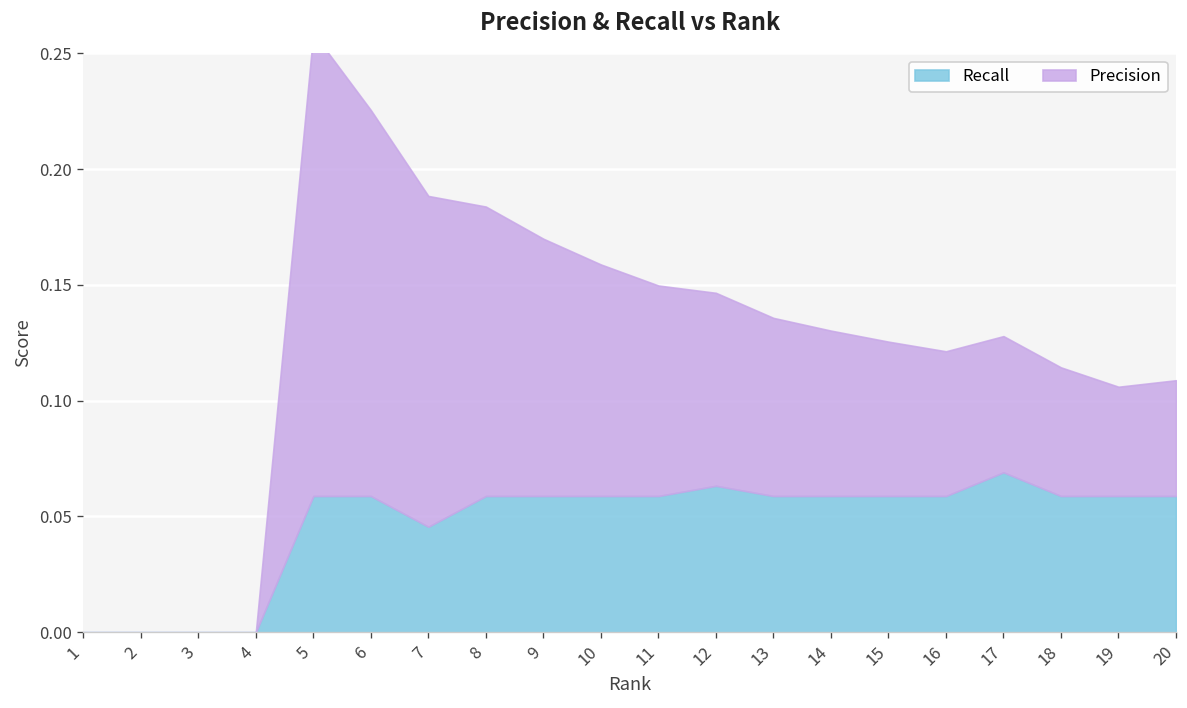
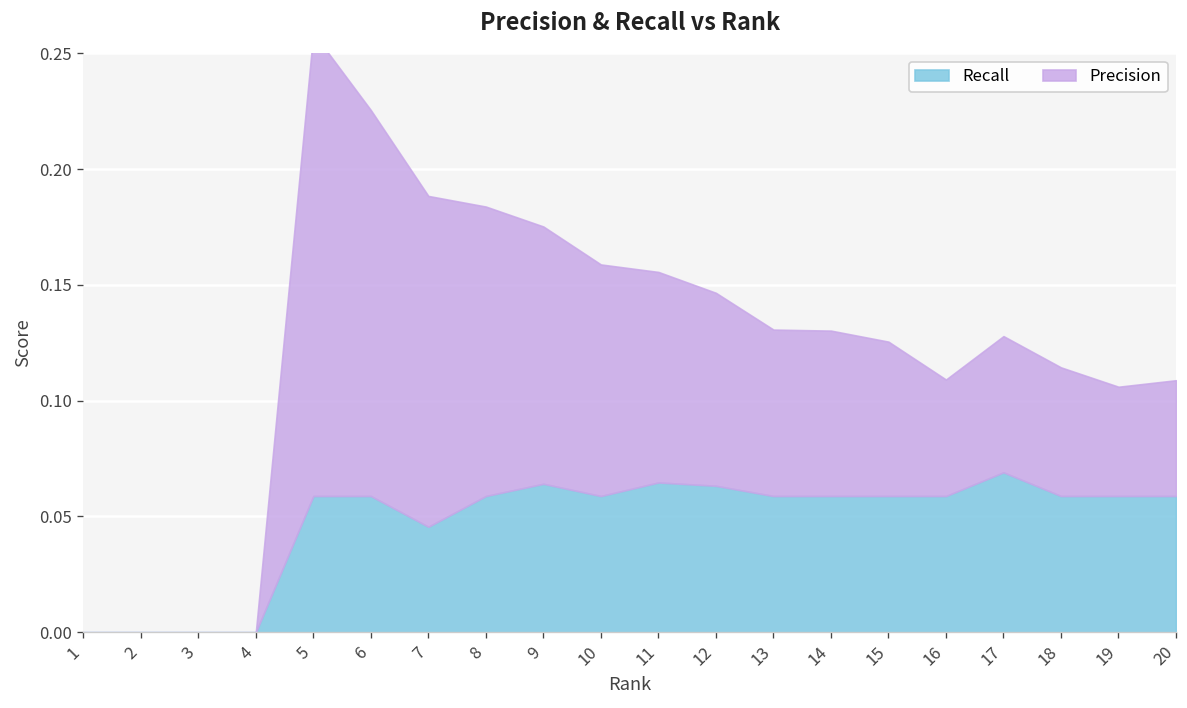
Recall, 9: 0.059 -> 0.064
Recall, 11: 0.059 -> 0.065
Precision, 13: 0.077 -> 0.072
Precision, 16: 0.063 -> 0.050
